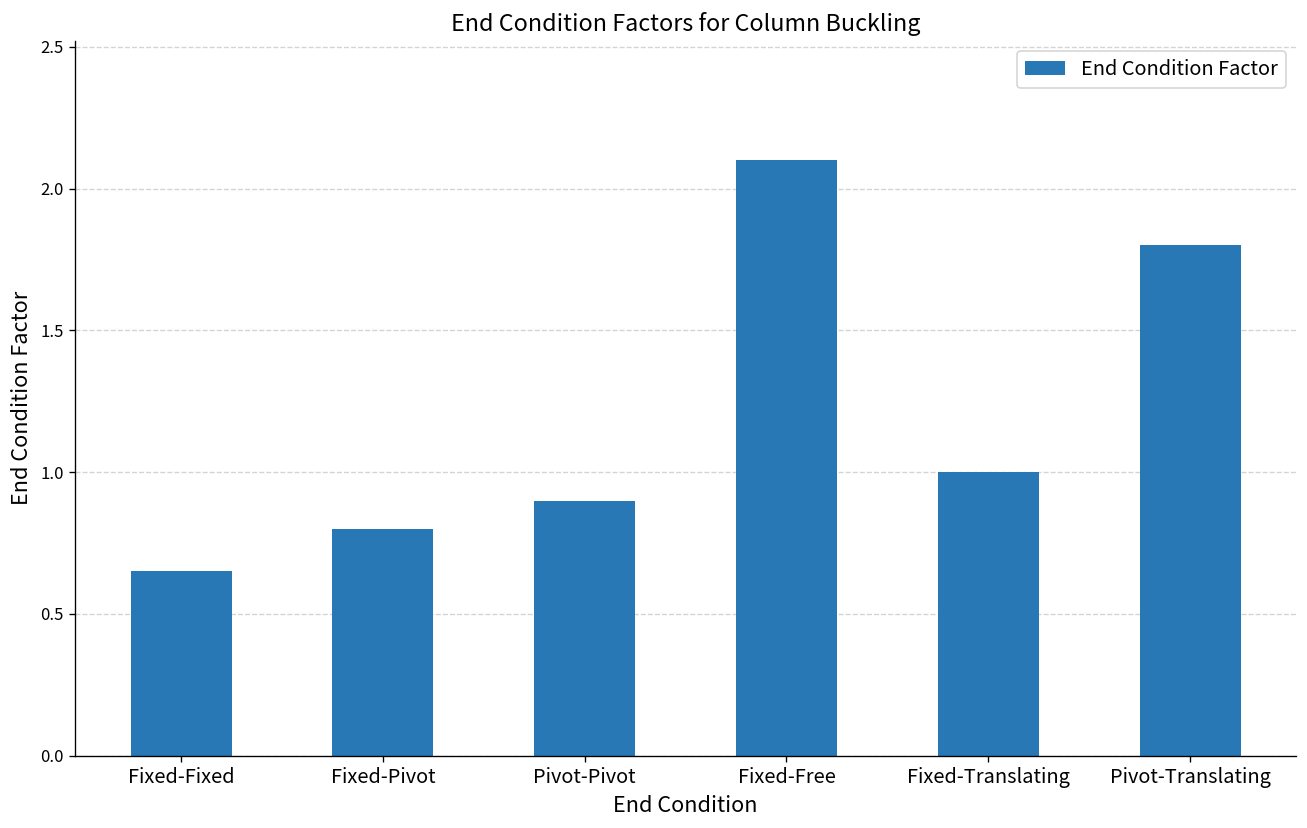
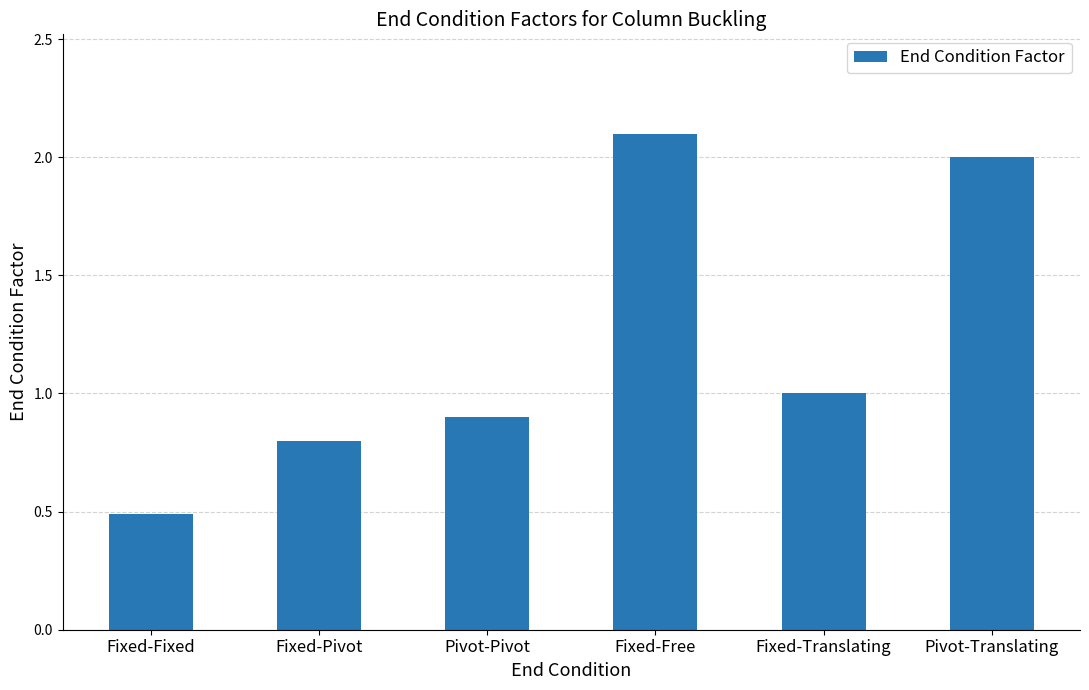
Fixed-Fixed: 0.65 -> 0.49
Pivot-Translating: 1.8 -> 2.0
